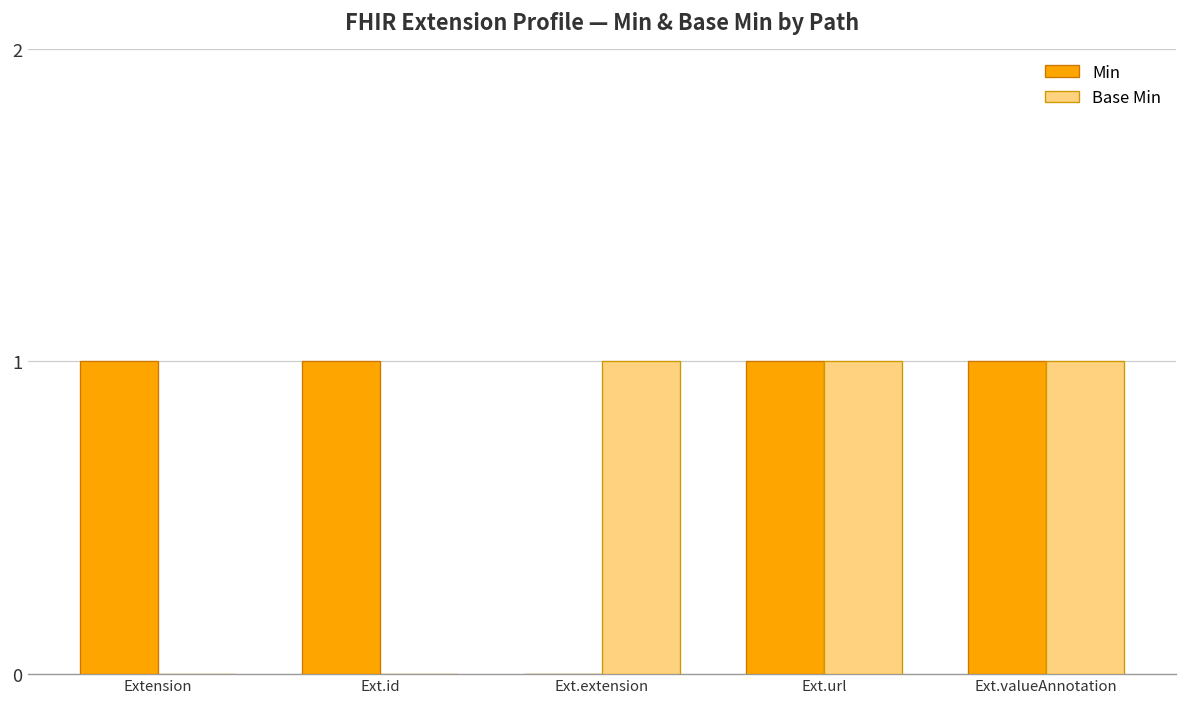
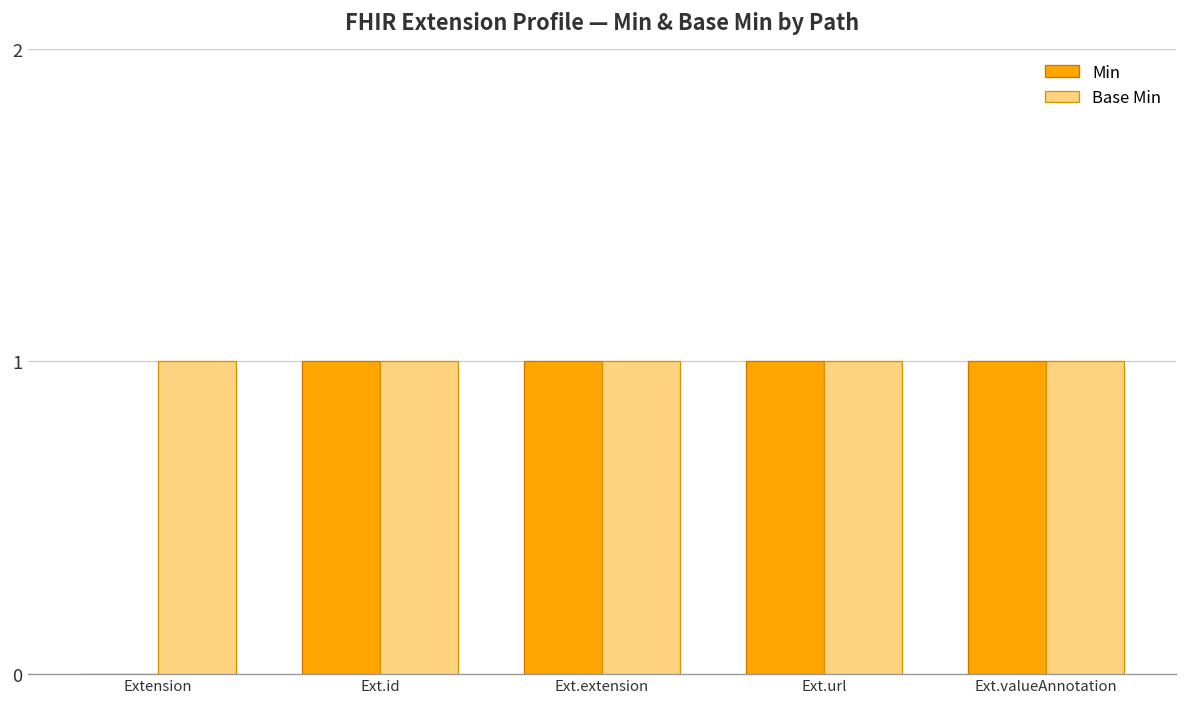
Min, Extension: 1 -> 0
Base Min, Extension: 0 -> 1
Base Min, Ext.id: 0 -> 1
Min, Ext.extension: 0 -> 1
